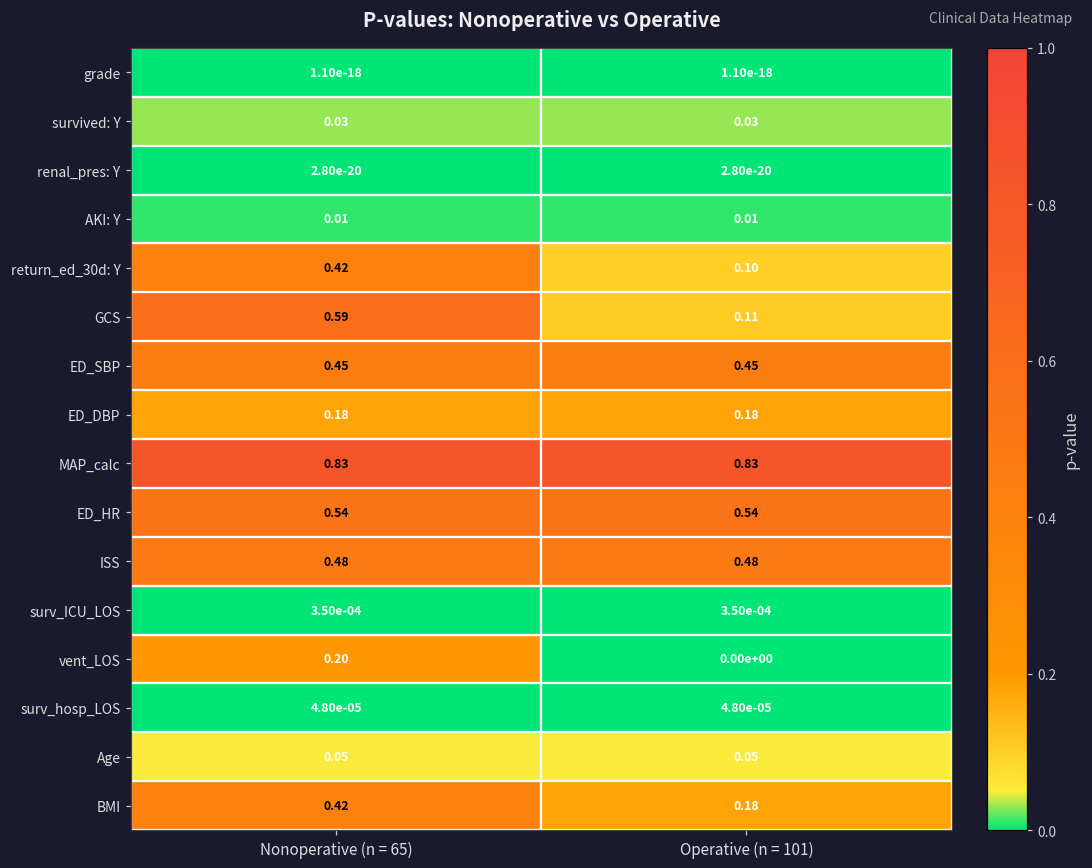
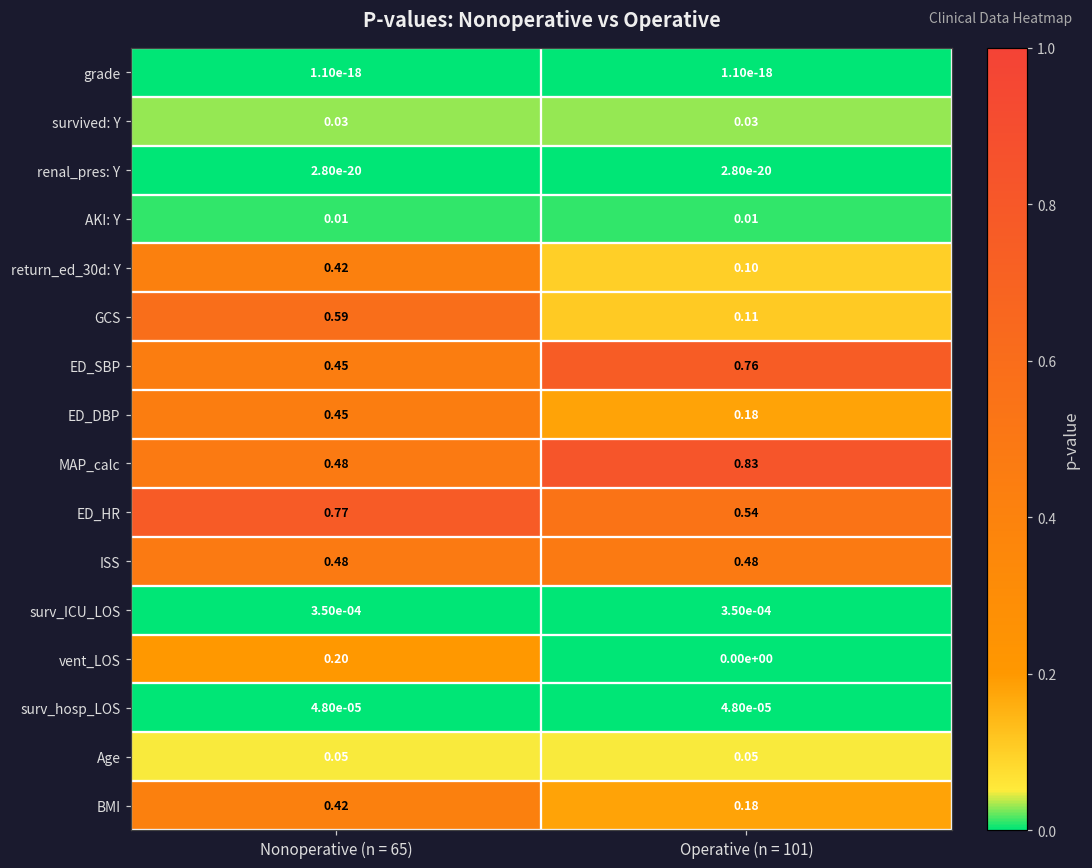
ED_SBP, Operative (n = 101): 0.45 -> 0.76
ED_DBP, Nonoperative (n = 65): 0.18 -> 0.45
MAP_calc, Nonoperative (n = 65): 0.83 -> 0.48
ED_HR, Nonoperative (n = 65): 0.54 -> 0.77
